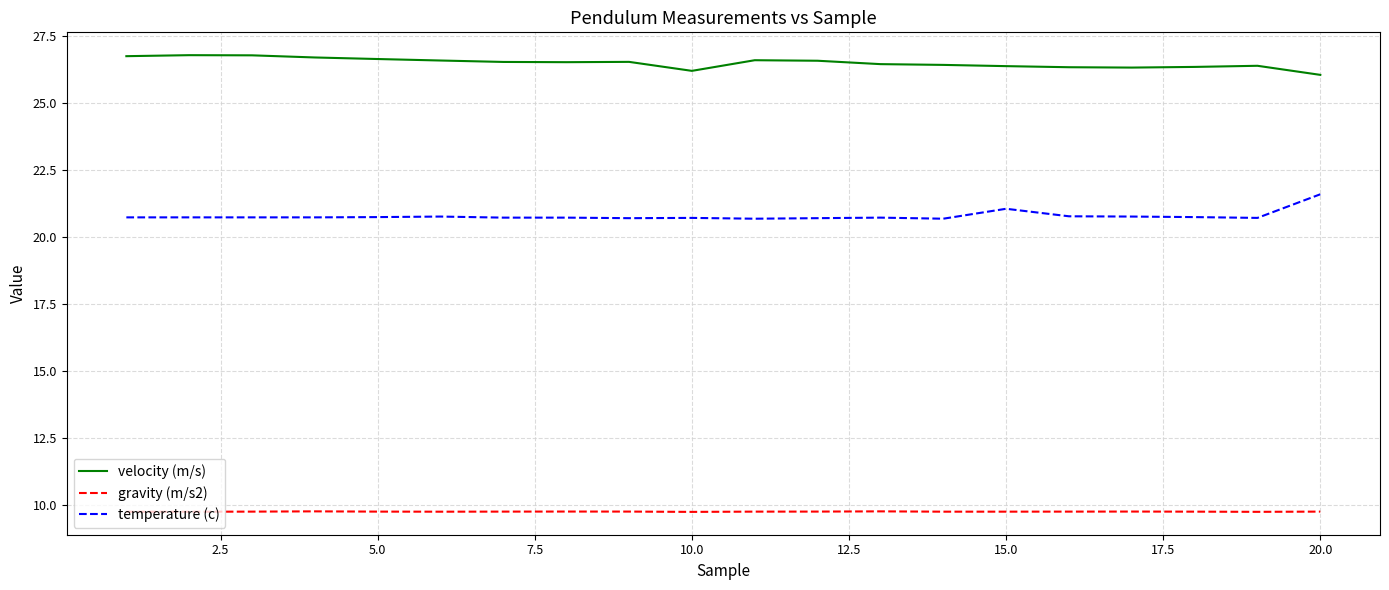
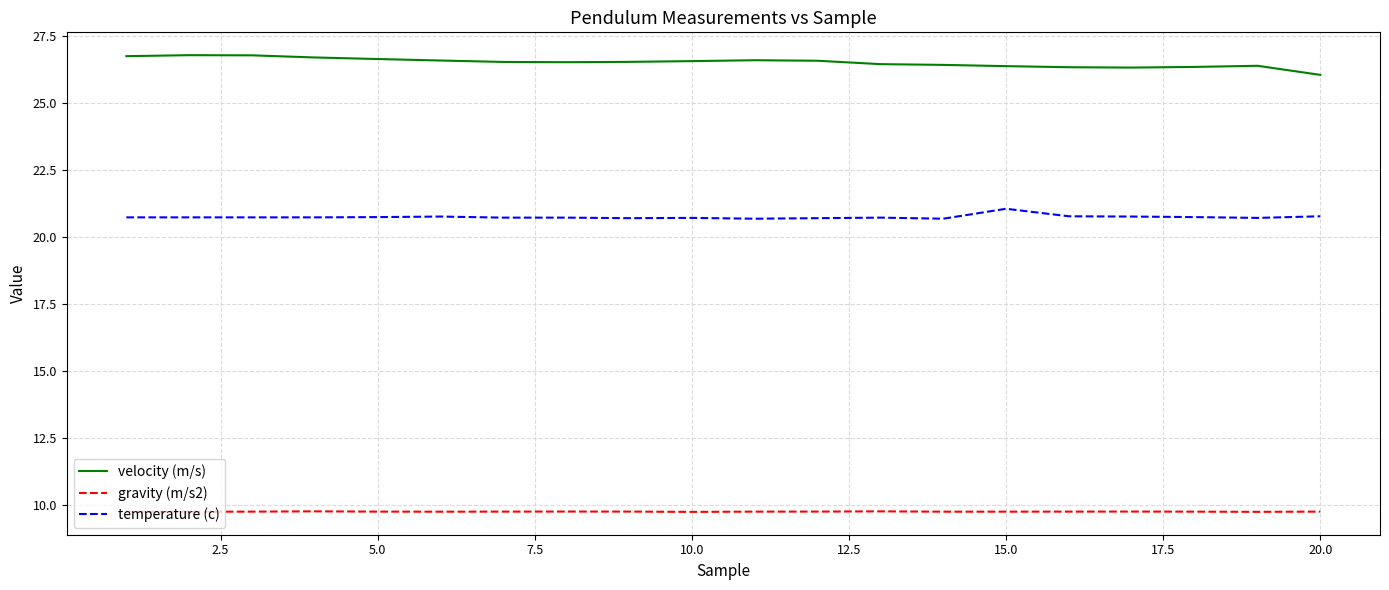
velocity (m/s), 10.0: 26.2 -> 26.6
temperature (c), 20.0: 21.6 -> 20.8
